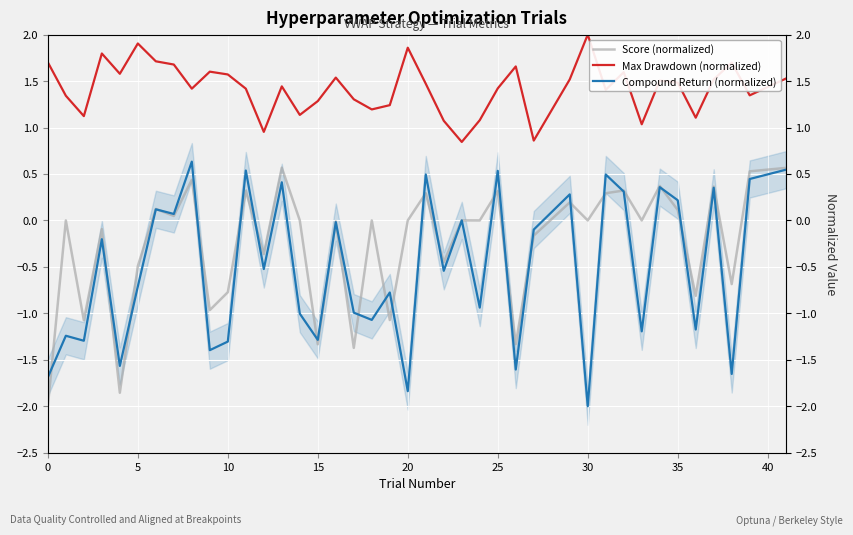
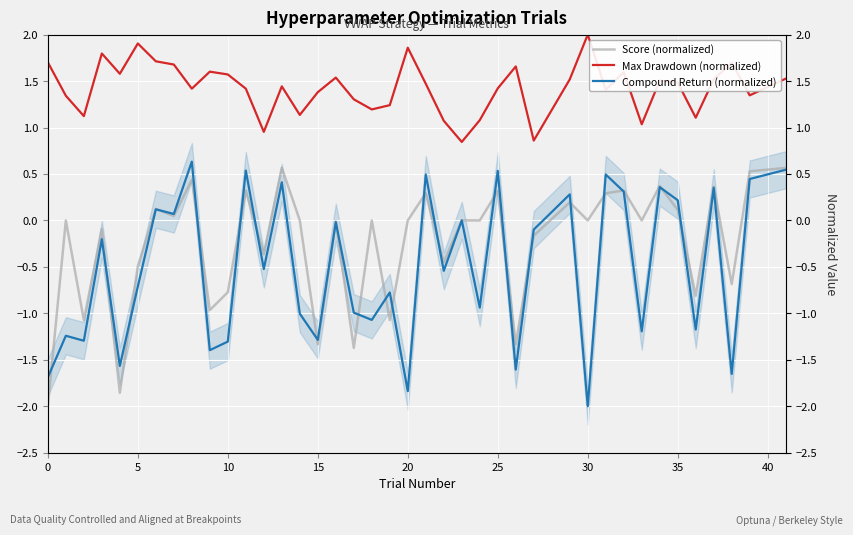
Max Drawdown (normalized), 15: 1.3 -> 1.4
